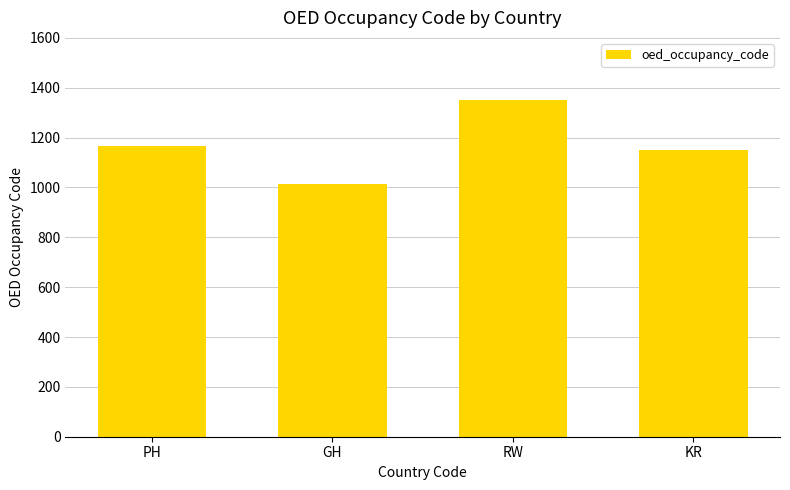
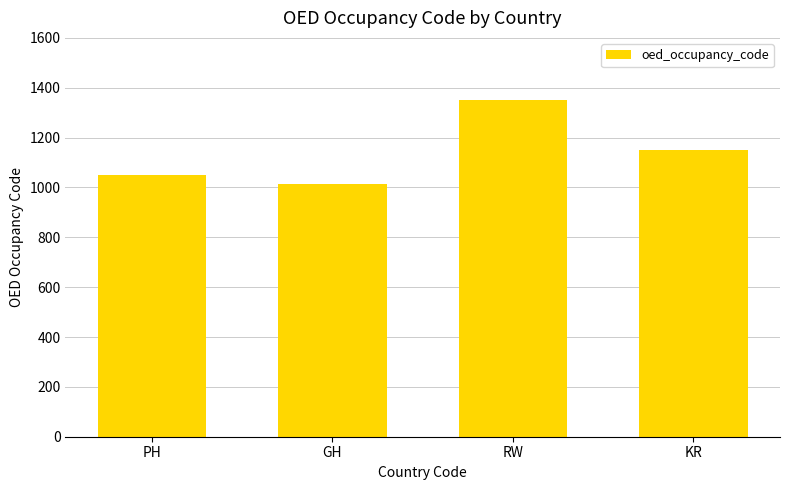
PH: 1170 -> 1050
